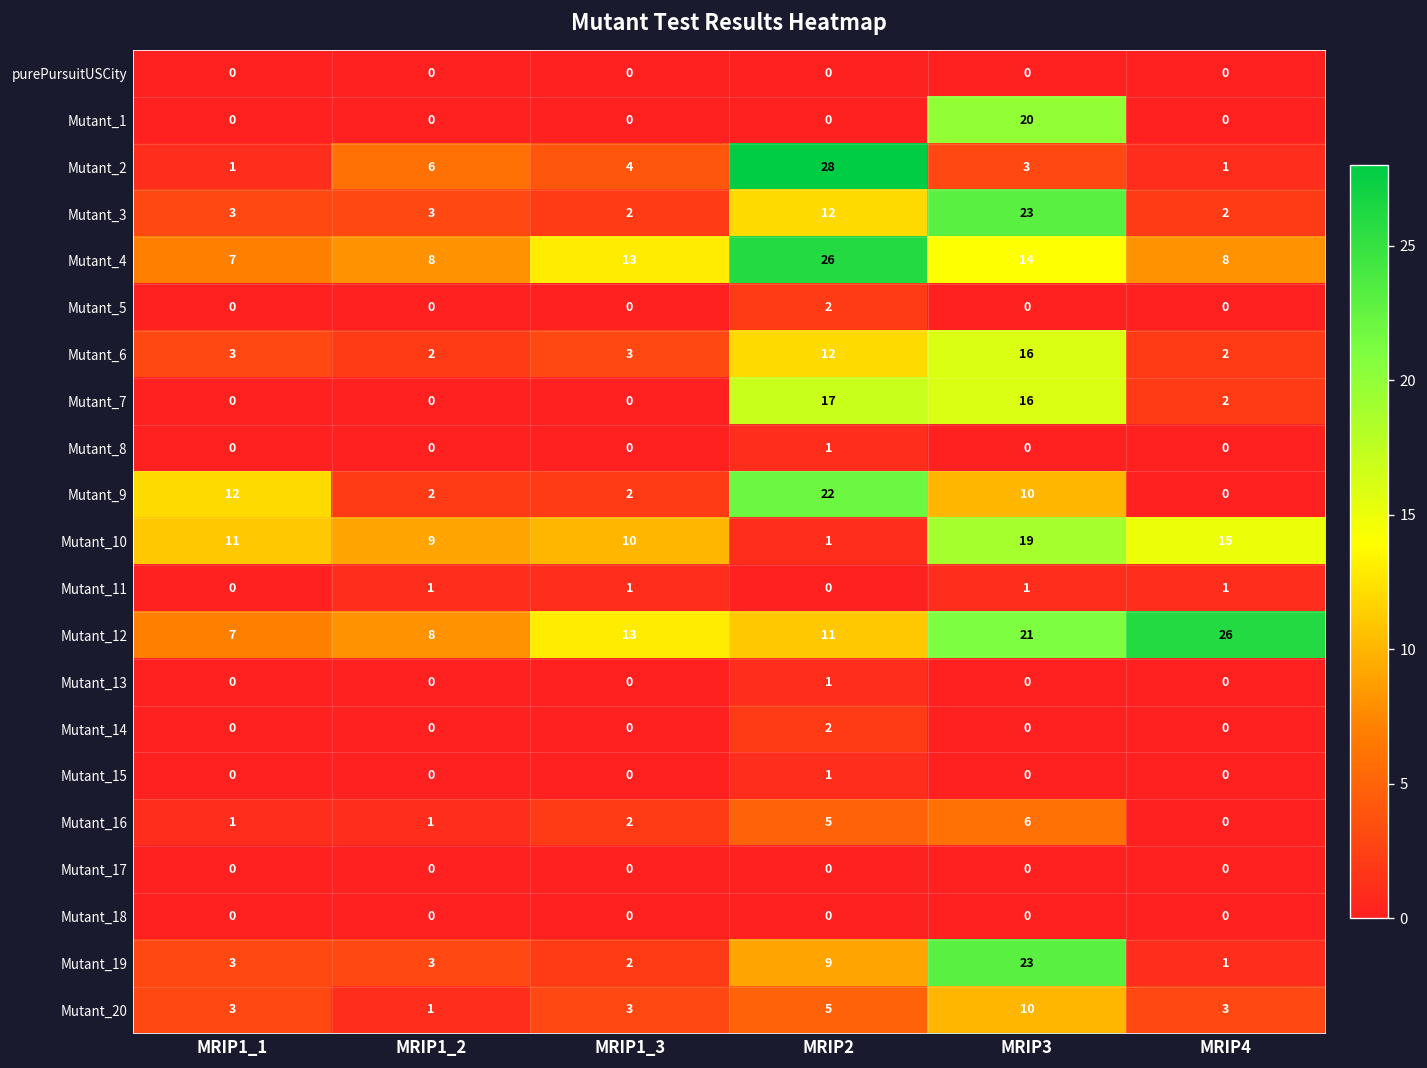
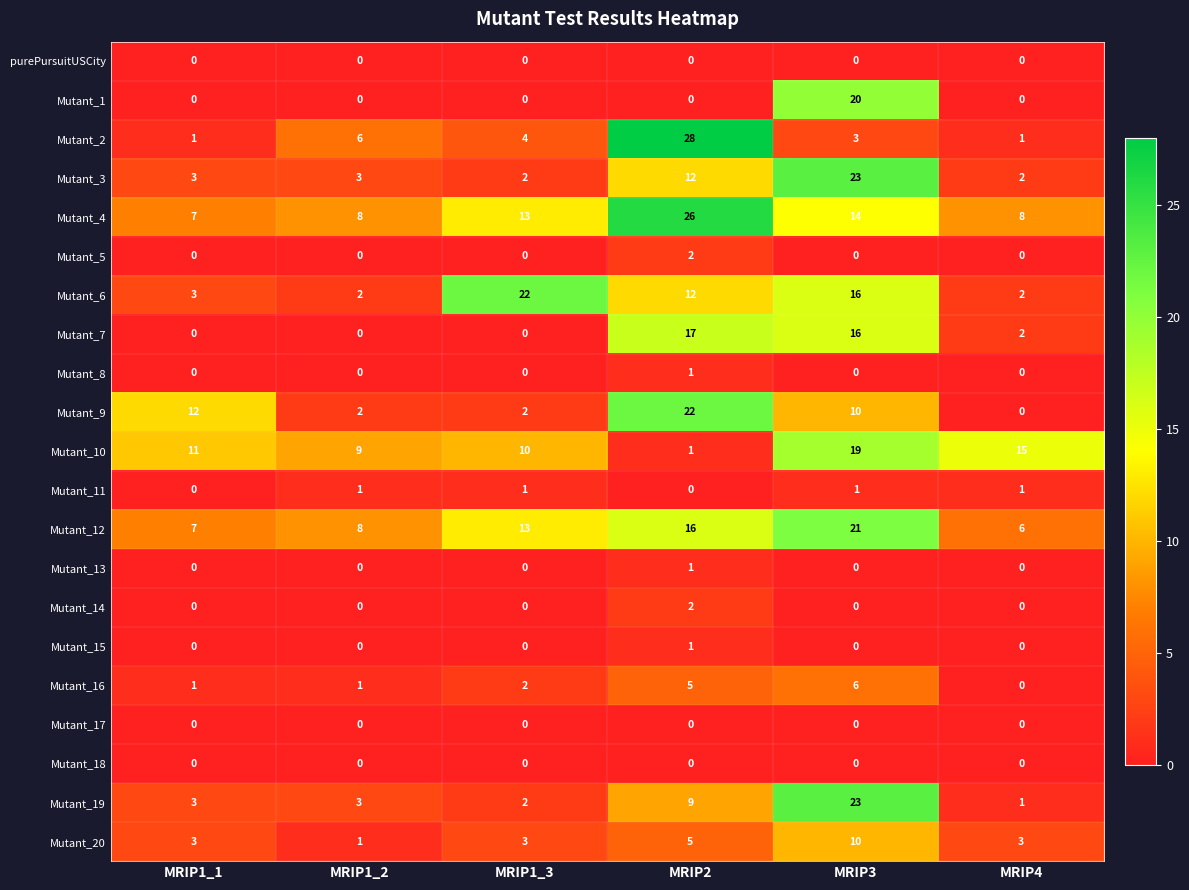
Mutant_6, MRIP1_3: 3 -> 22
Mutant_12, MRIP2: 11 -> 16
Mutant_12, MRIP4: 26 -> 6
